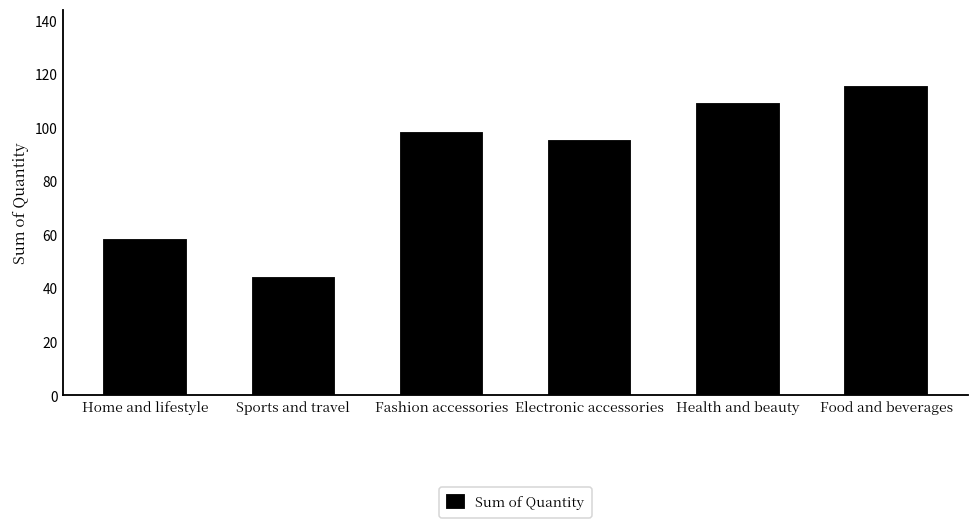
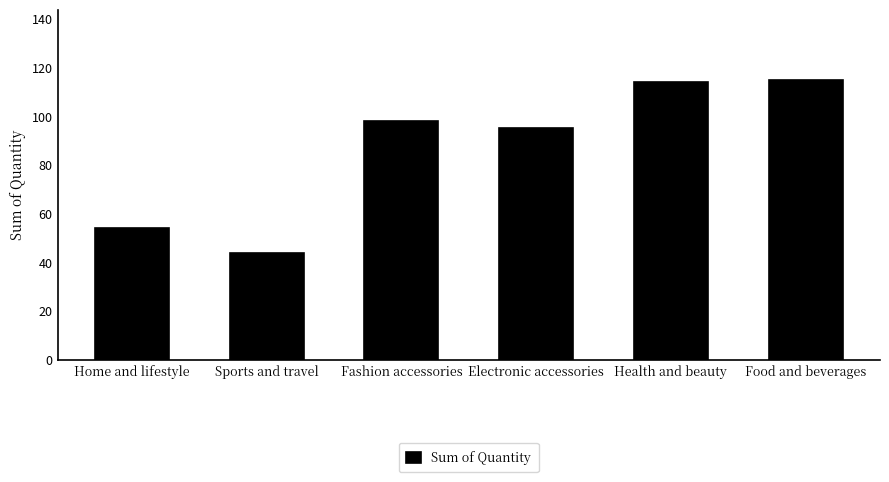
Home and lifestyle: 58 -> 54
Health and beauty: 109 -> 114
